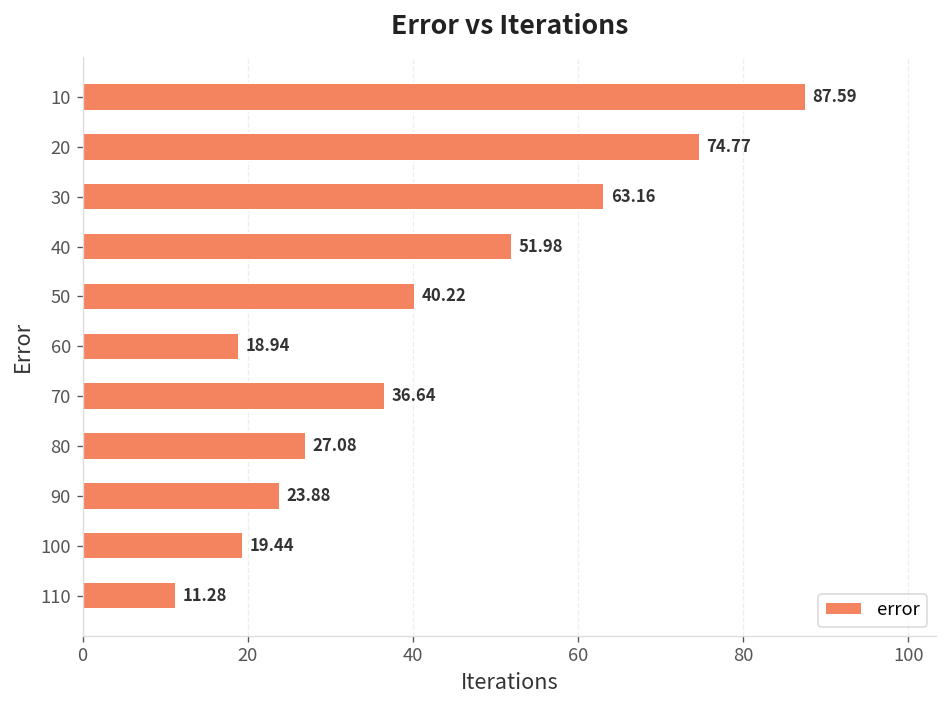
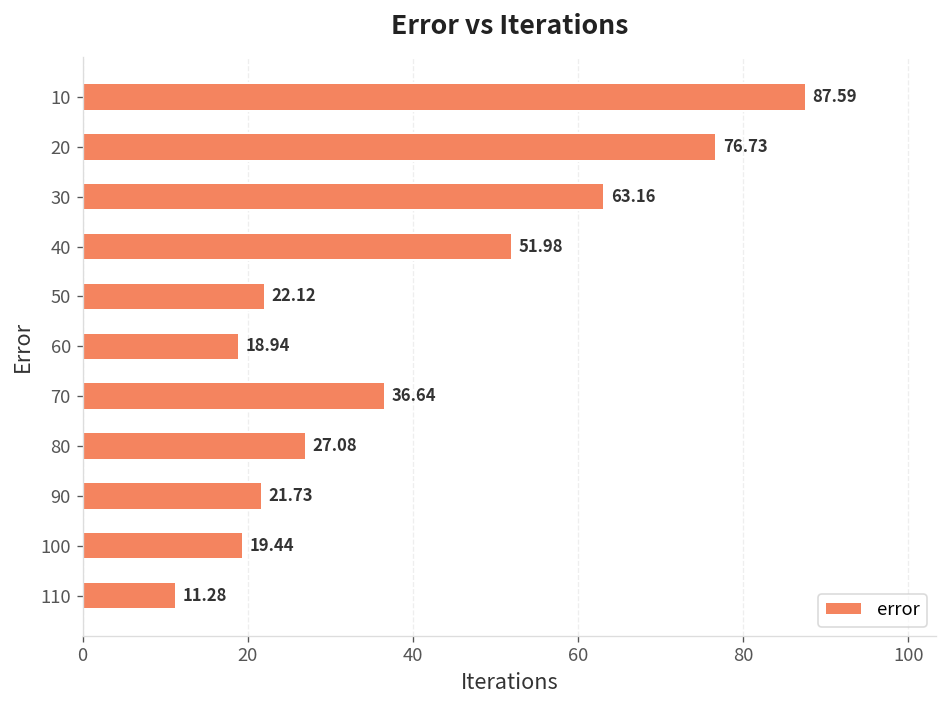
20: 74.77 -> 76.73
50: 40.22 -> 22.12
90: 23.88 -> 21.73
